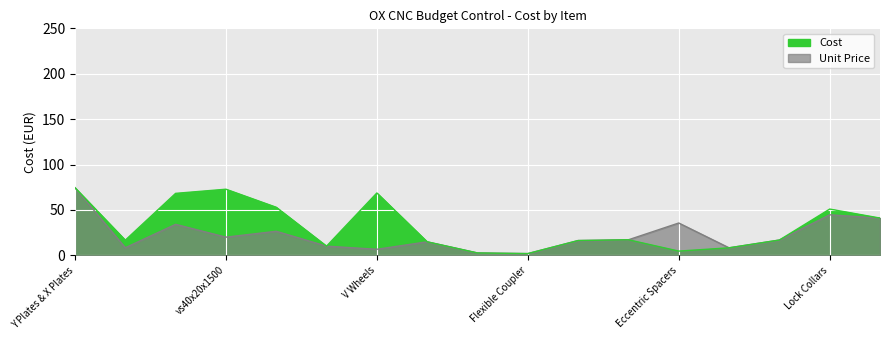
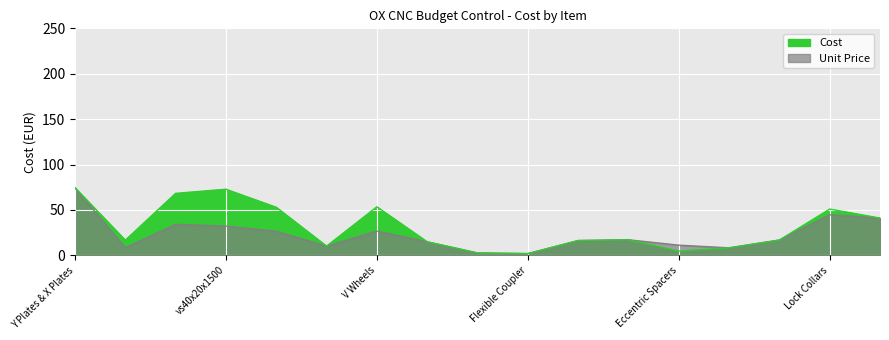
Unit Price, vs40x20x1500: 20 -> 30
Cost, V Wheels: 70 -> 50
Unit Price, V Wheels: 10 -> 30
Unit Price, Eccentric Spacers: 40 -> 10
